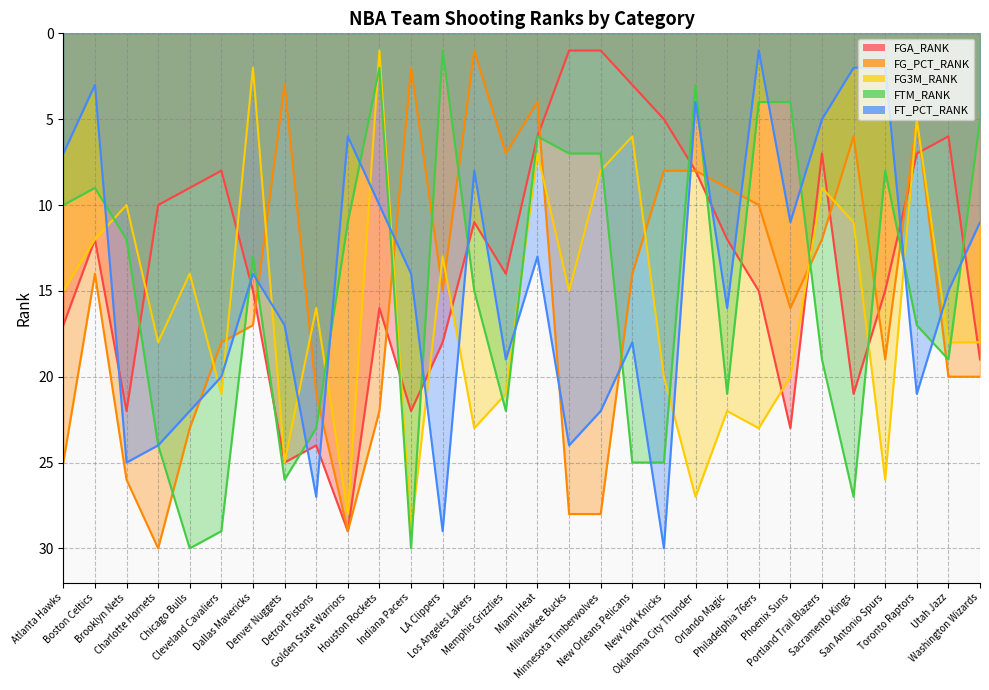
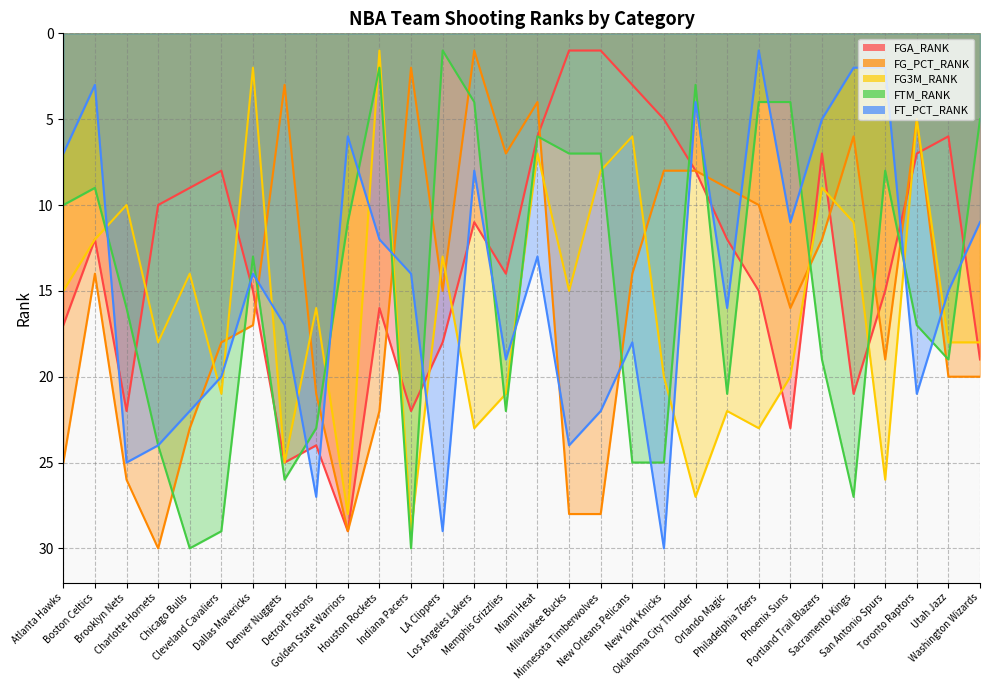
FTM_RANK, Brooklyn Nets: 12 -> 16
FT_PCT_RANK, Houston Rockets: 10 -> 12
FTM_RANK, Los Angeles Lakers: 15 -> 4
